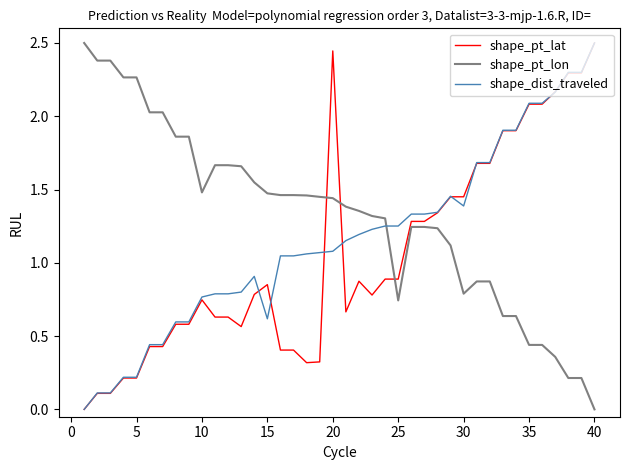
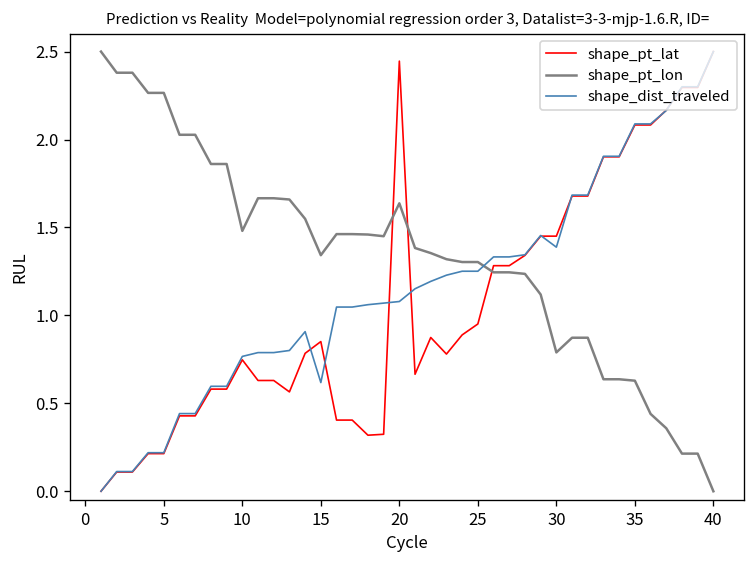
shape_pt_lon, 15: 1.47 -> 1.34
shape_pt_lon, 20: 1.44 -> 1.64
shape_pt_lat, 25: 0.89 -> 0.95
shape_pt_lon, 25: 0.74 -> 1.30
shape_pt_lon, 35: 0.44 -> 0.63
